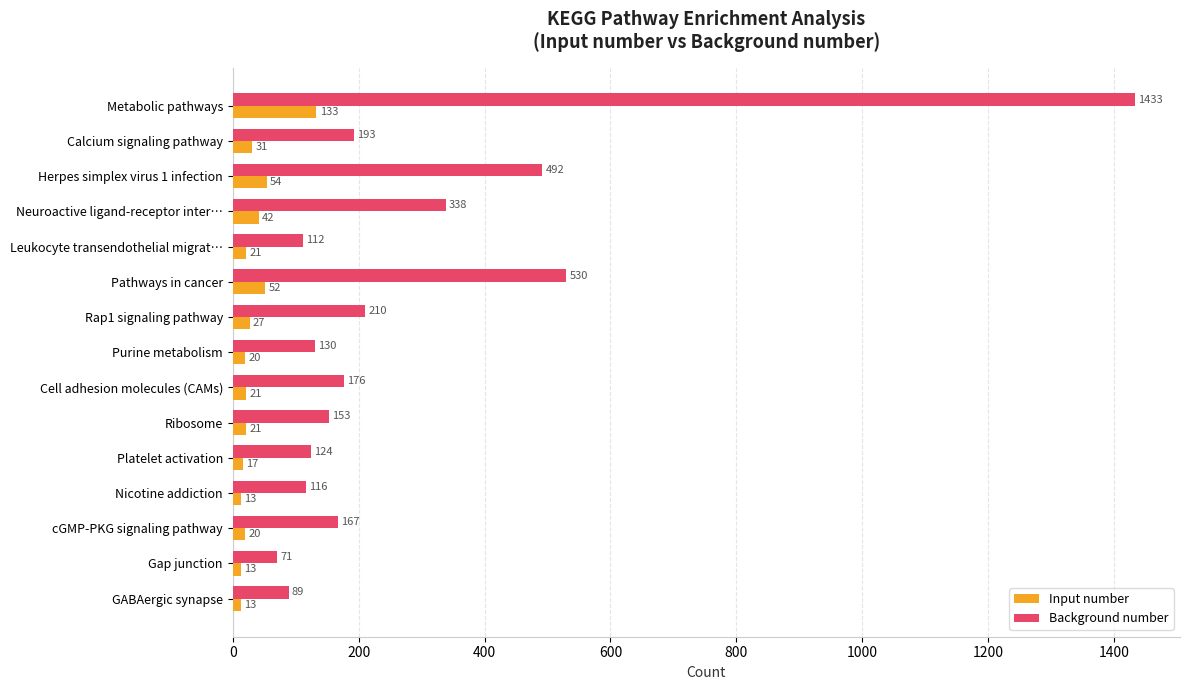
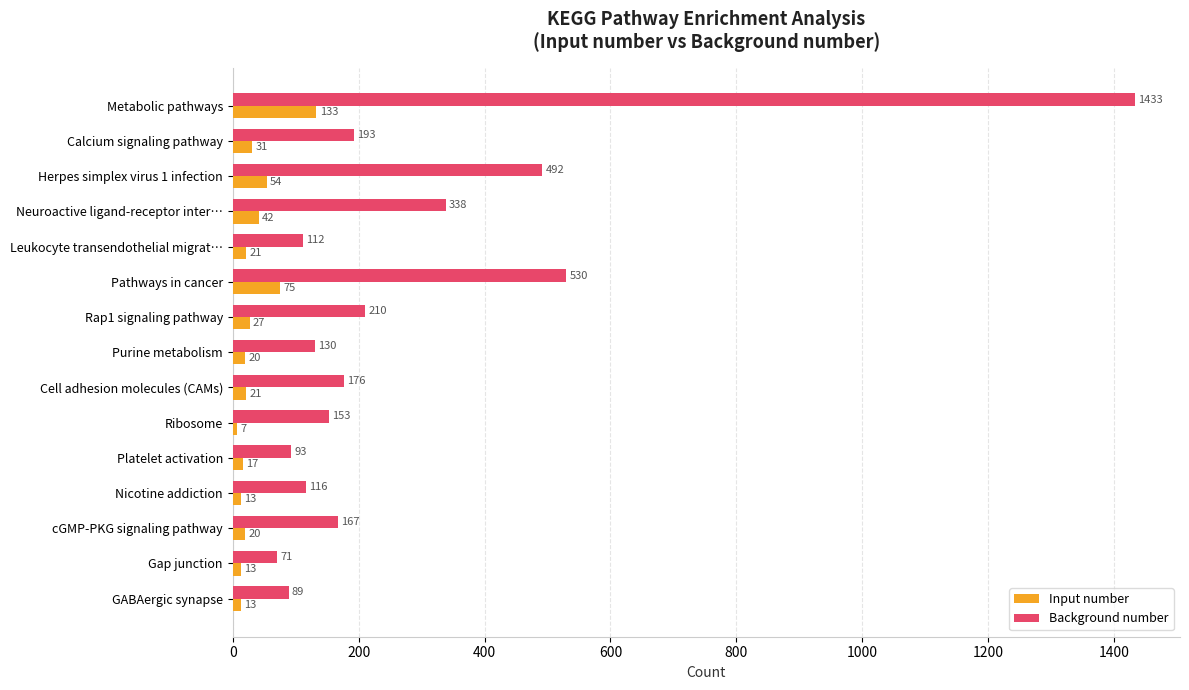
Input number, Pathways in cancer: 52 -> 75
Input number, Ribosome: 21 -> 7
Background number, Platelet activation: 124 -> 93
